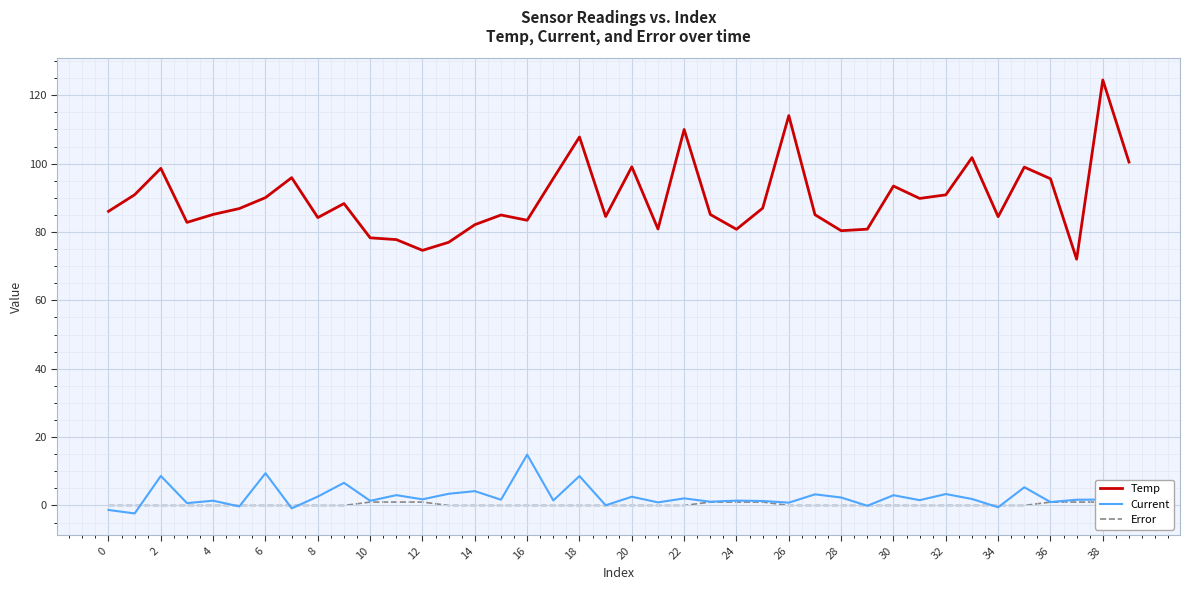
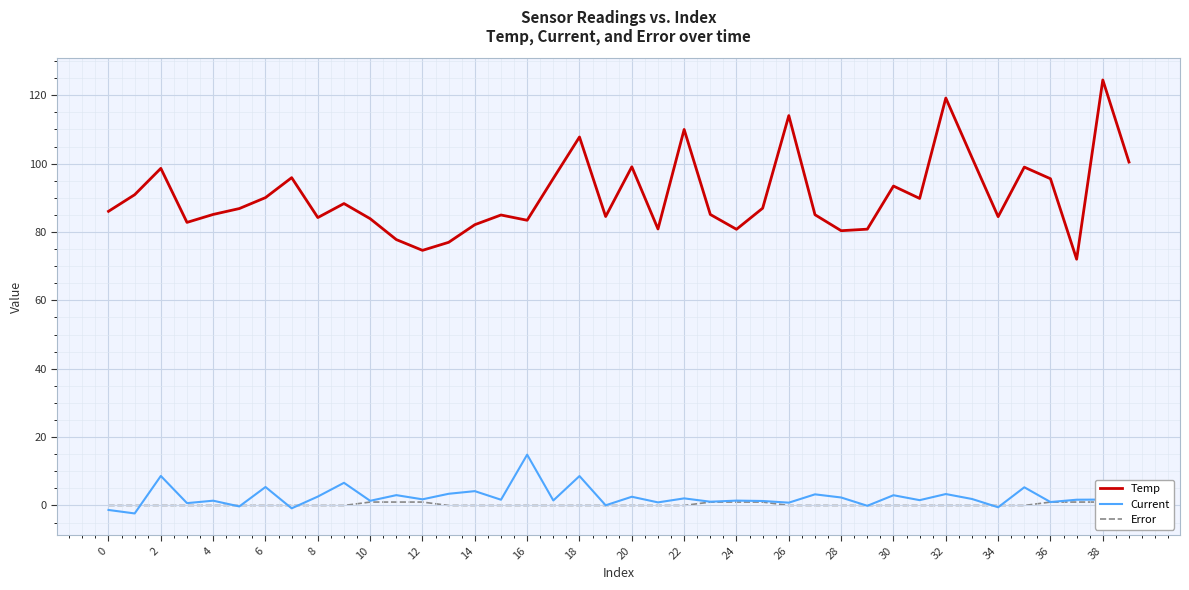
Current, 6: 9 -> 5
Temp, 10: 78 -> 84
Temp, 32: 91 -> 119
